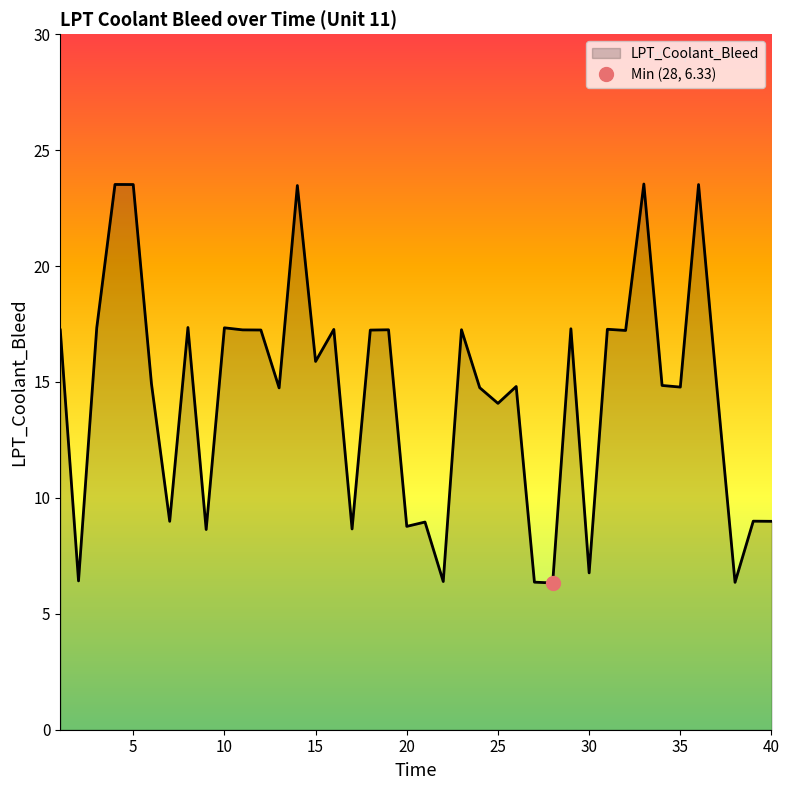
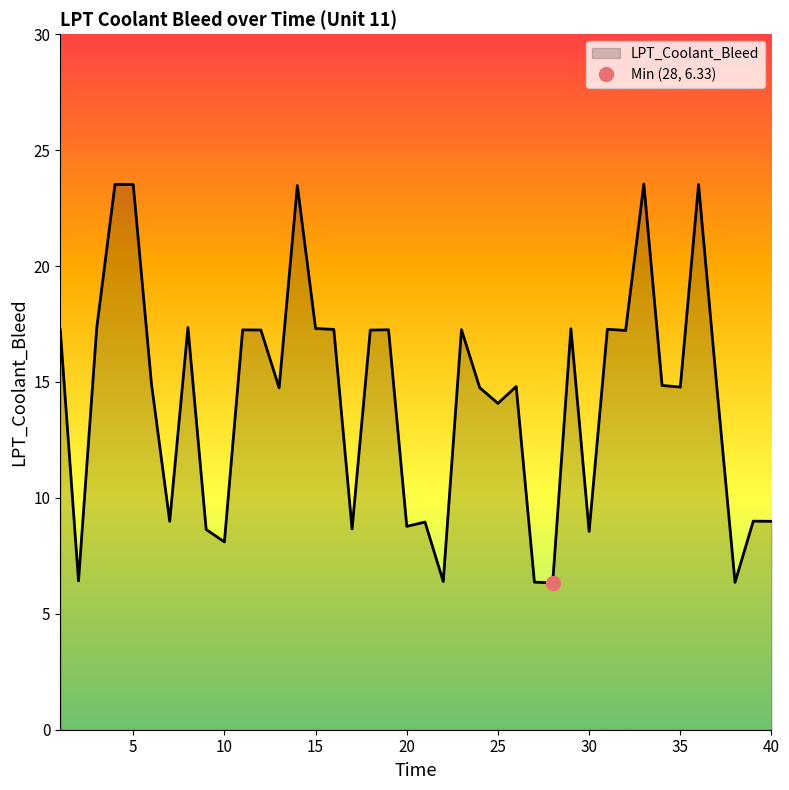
LPT_Coolant_Bleed, 10: 17.3 -> 8.1
LPT_Coolant_Bleed, 15: 15.9 -> 17.3
LPT_Coolant_Bleed, 30: 6.8 -> 8.6
